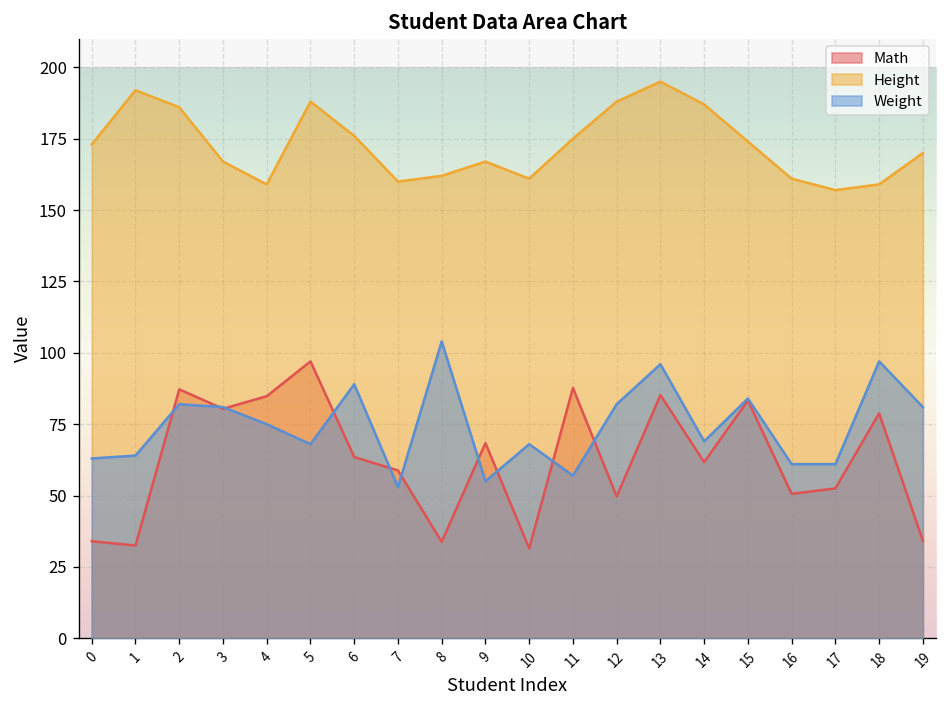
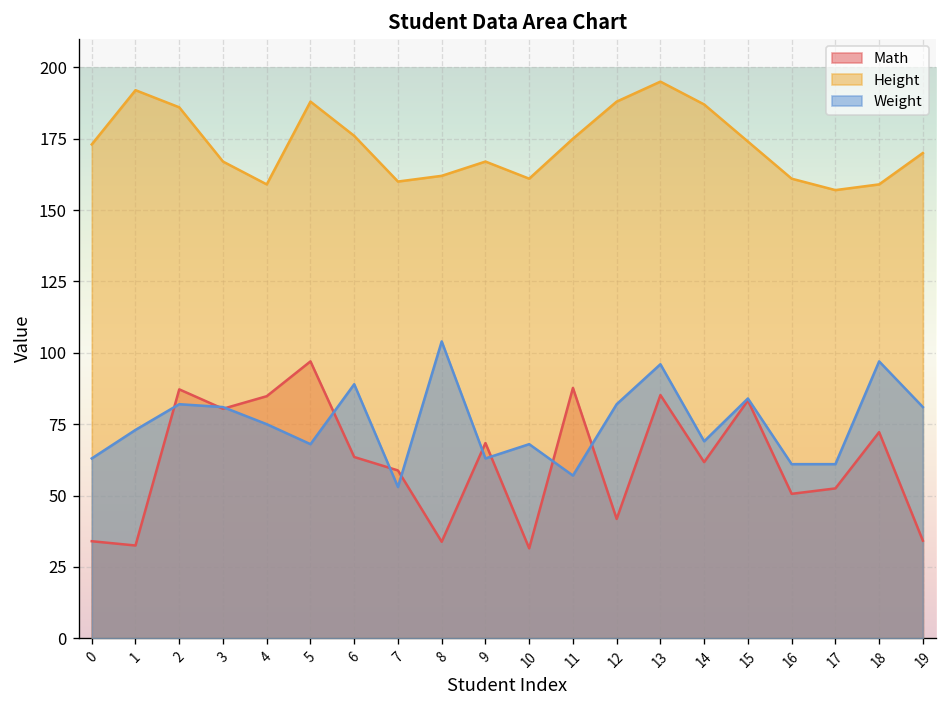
Weight, 1: 64 -> 73
Weight, 9: 55 -> 63
Math, 12: 50 -> 42
Math, 18: 79 -> 72
